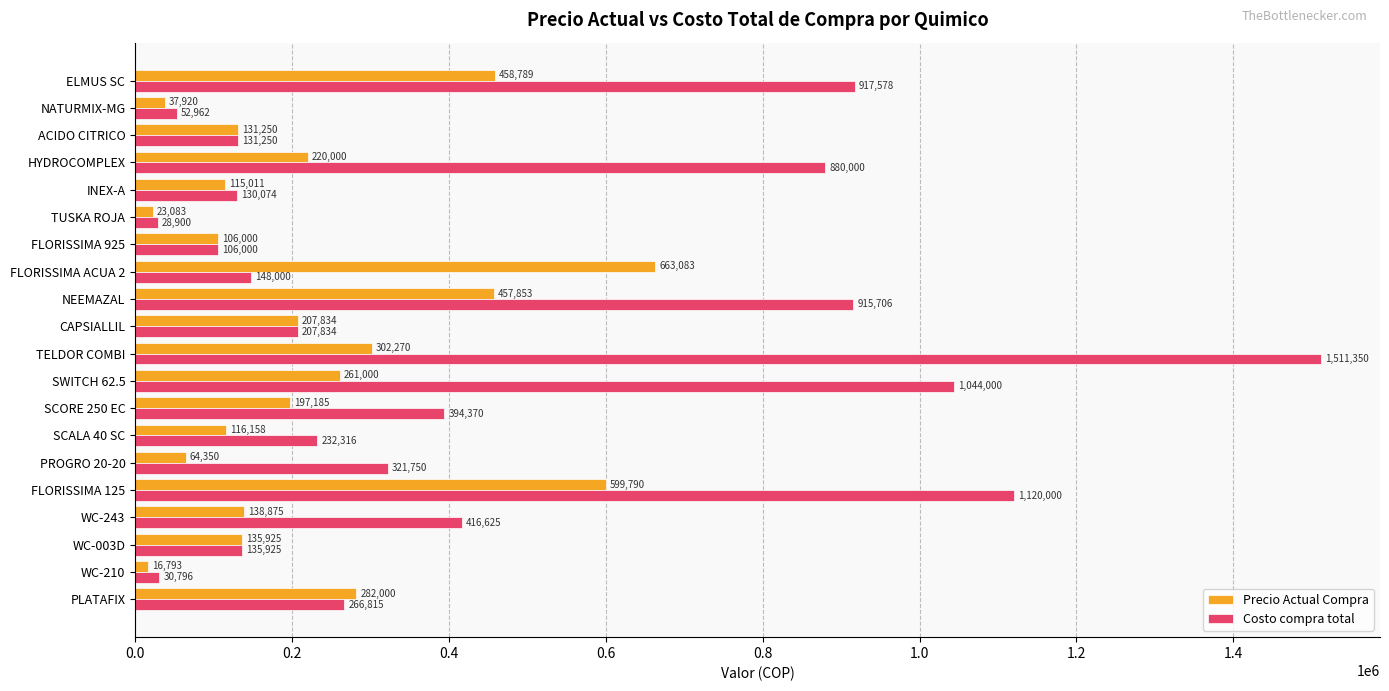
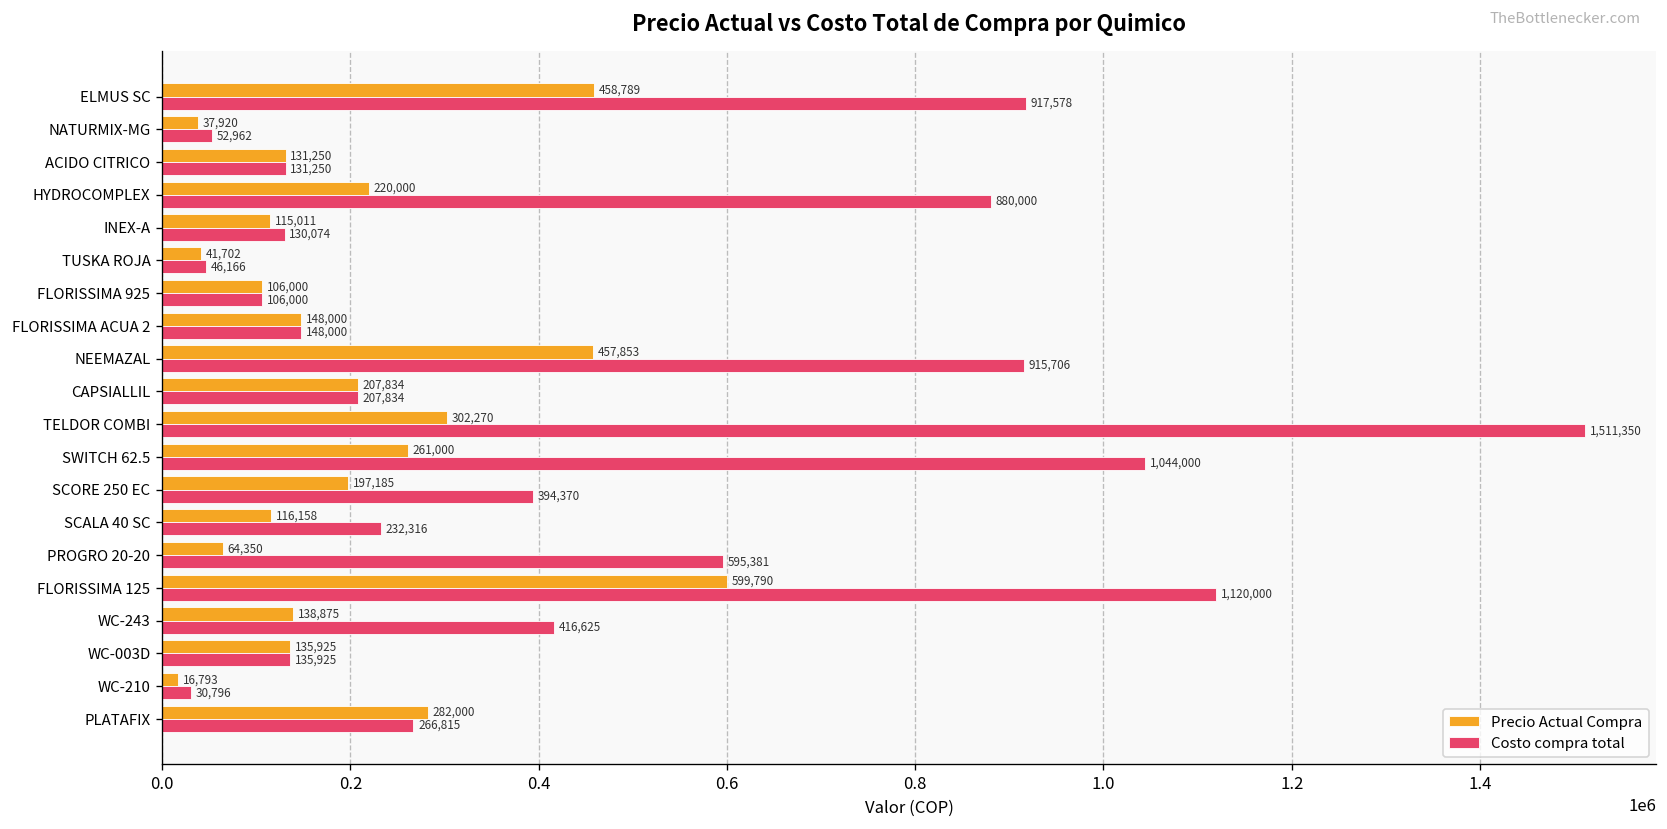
Precio Actual Compra, TUSKA ROJA: 23,083 -> 41,702
Costo compra total, TUSKA ROJA: 28,900 -> 46,166
Precio Actual Compra, FLORISSIMA ACUA 2: 663,083 -> 148,000
Costo compra total, PROGRO 20-20: 321,750 -> 595,381
